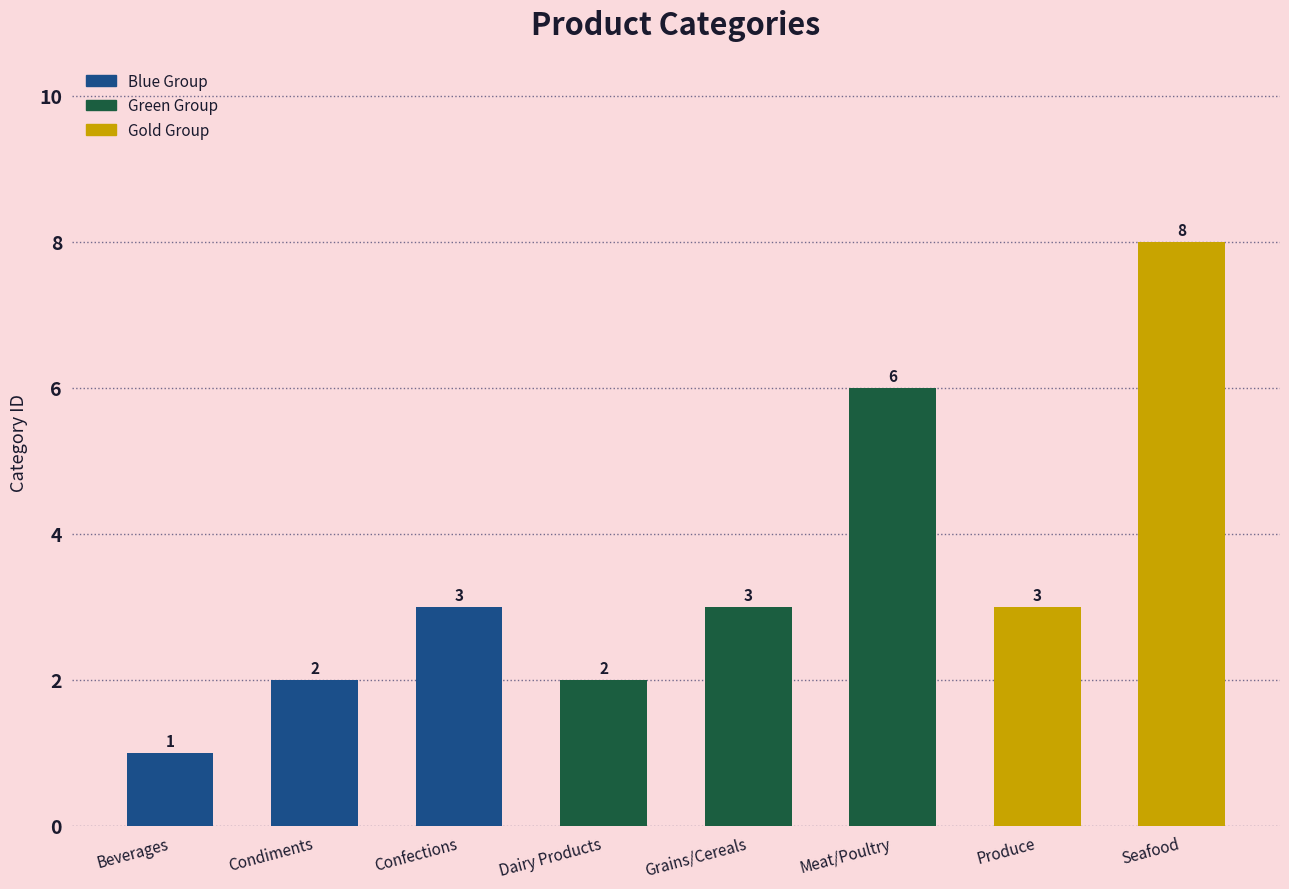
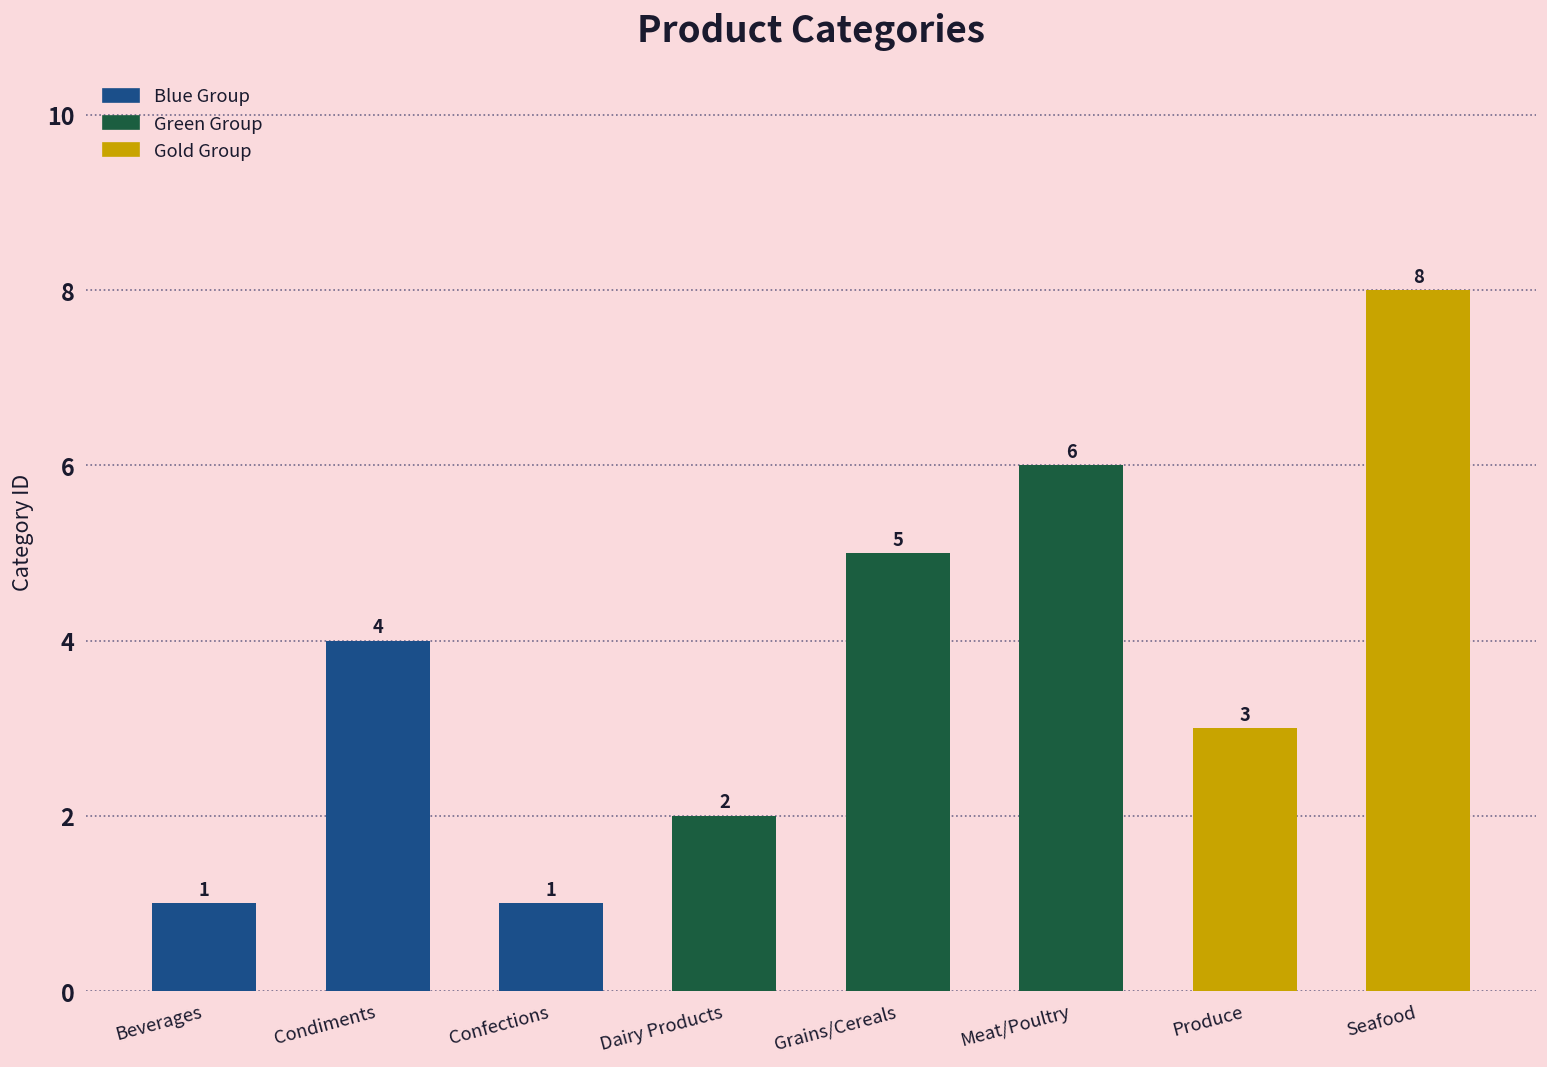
Condiments: 2 -> 4
Confections: 3 -> 1
Grains/Cereals: 3 -> 5
